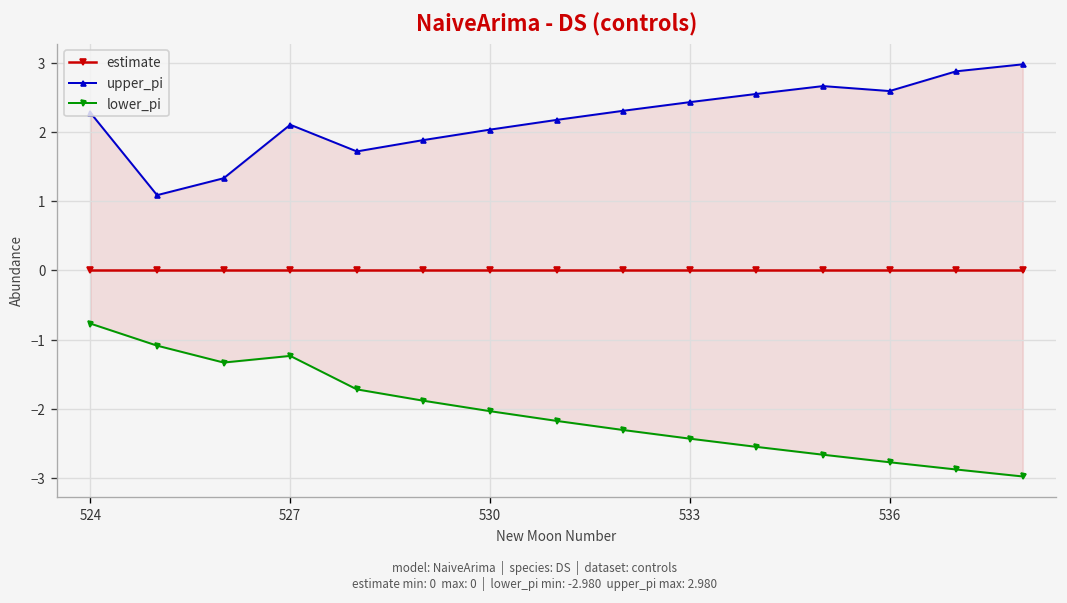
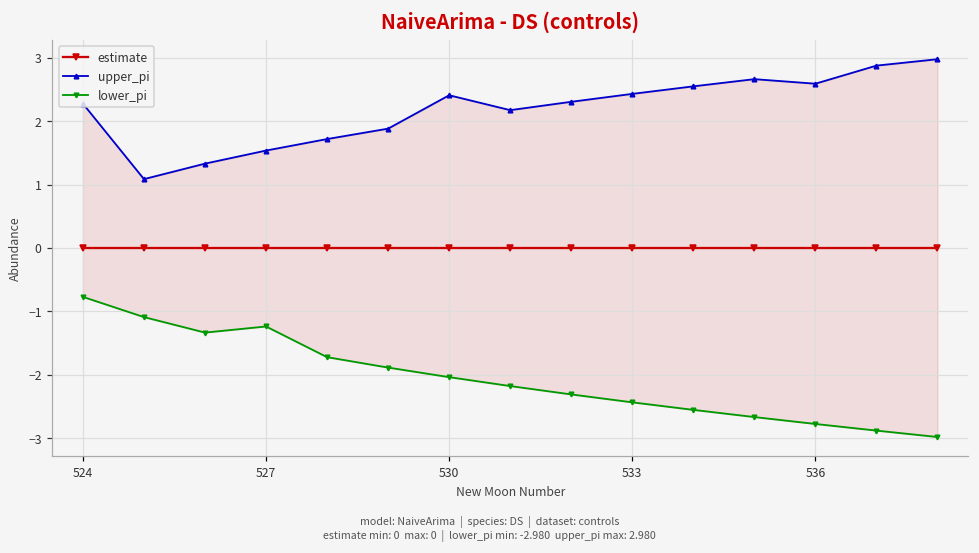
upper_pi, 527: 2.1 -> 1.5
upper_pi, 530: 2.0 -> 2.4
